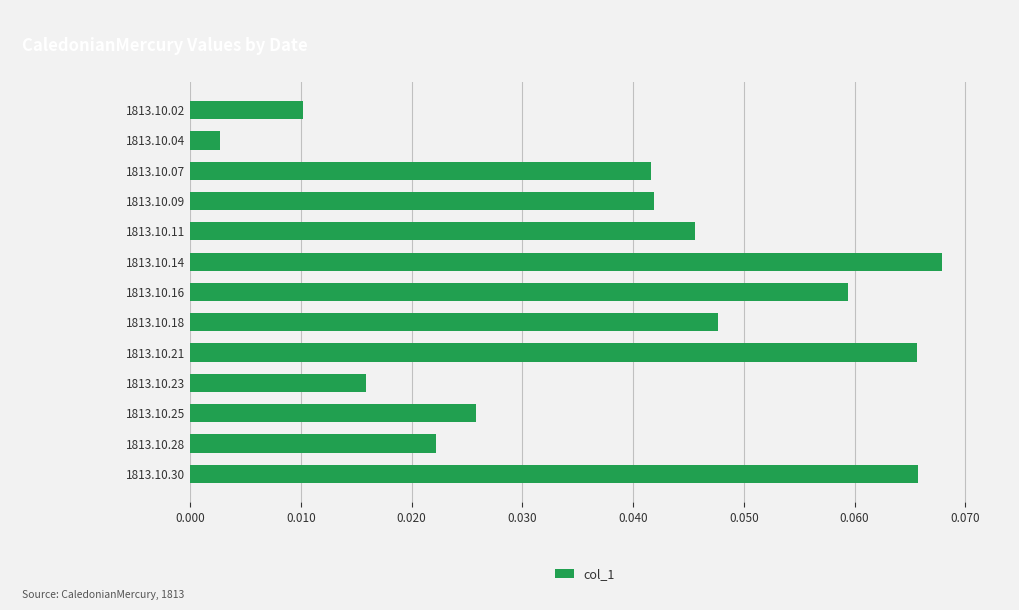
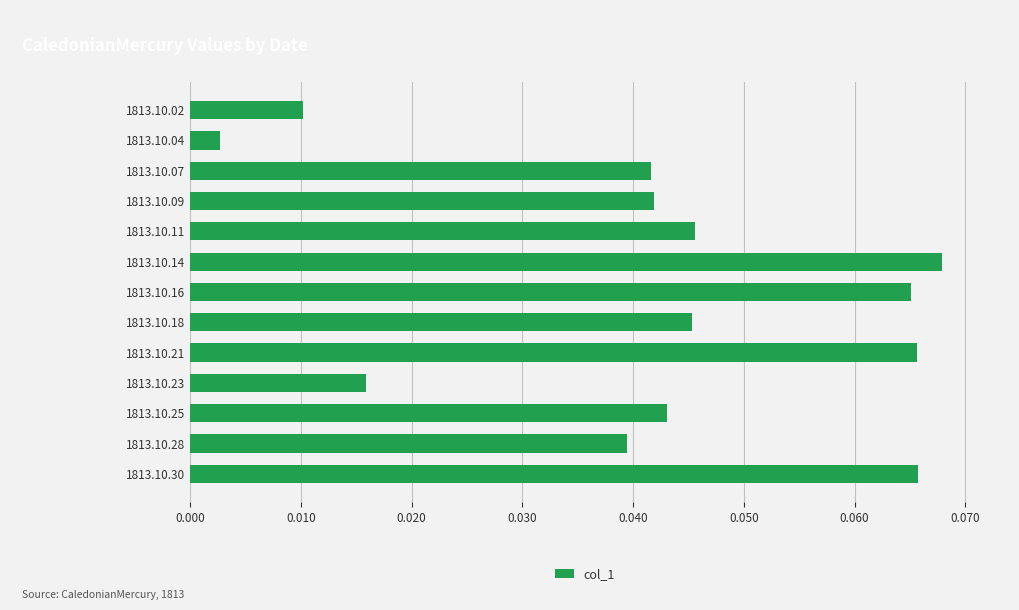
1813.10.16: 0.0594 -> 0.0651
1813.10.18: 0.0477 -> 0.0453
1813.10.25: 0.0259 -> 0.0430
1813.10.28: 0.0223 -> 0.0394
